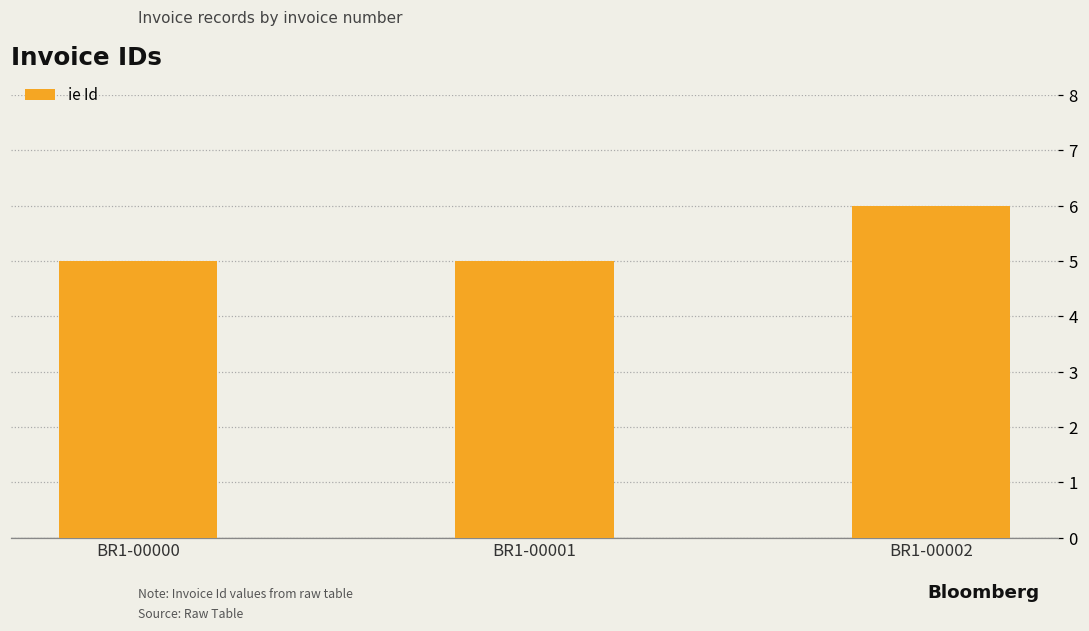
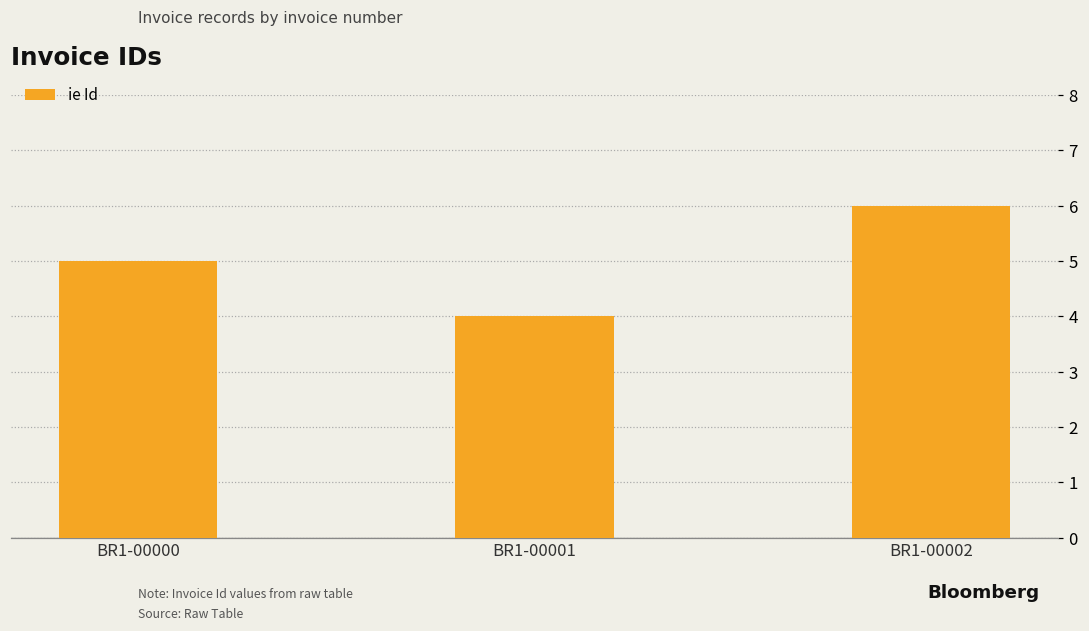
BR1-00001: 5 -> 4
